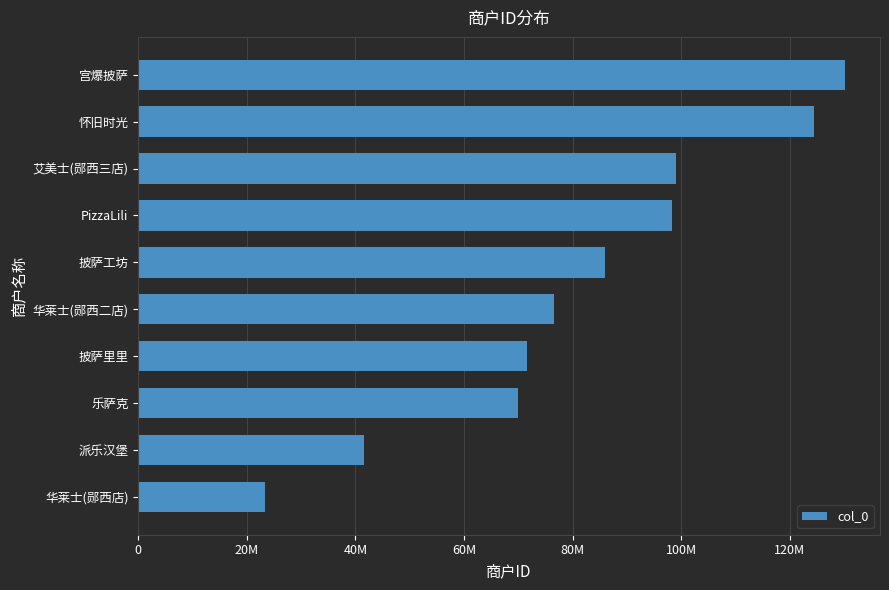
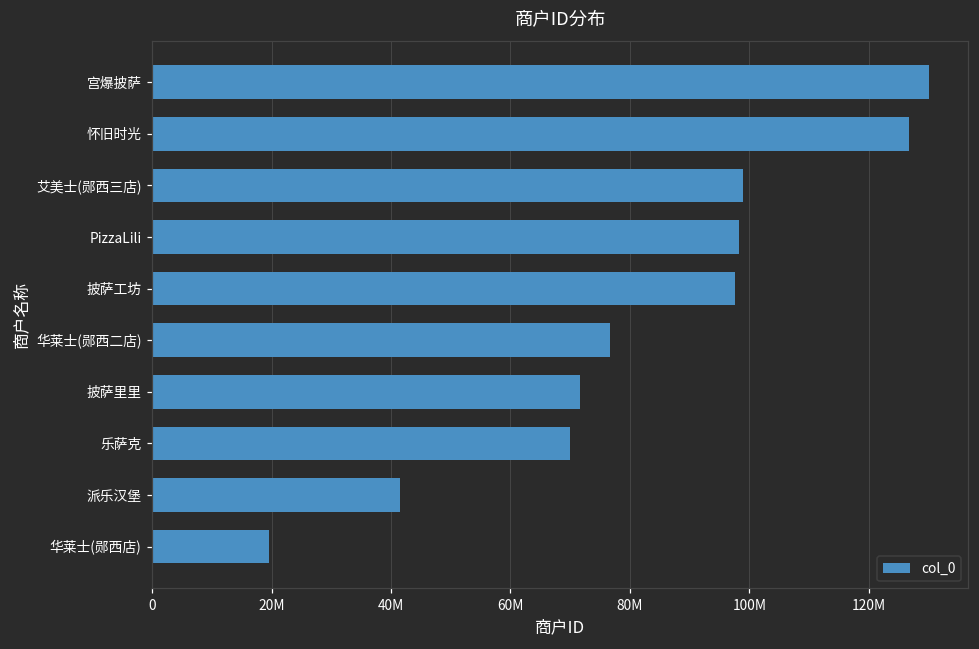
怀旧时光: 124000000 -> 127000000
披萨工坊: 86000000 -> 98000000
华莱士(郧西店): 23000000 -> 20000000
